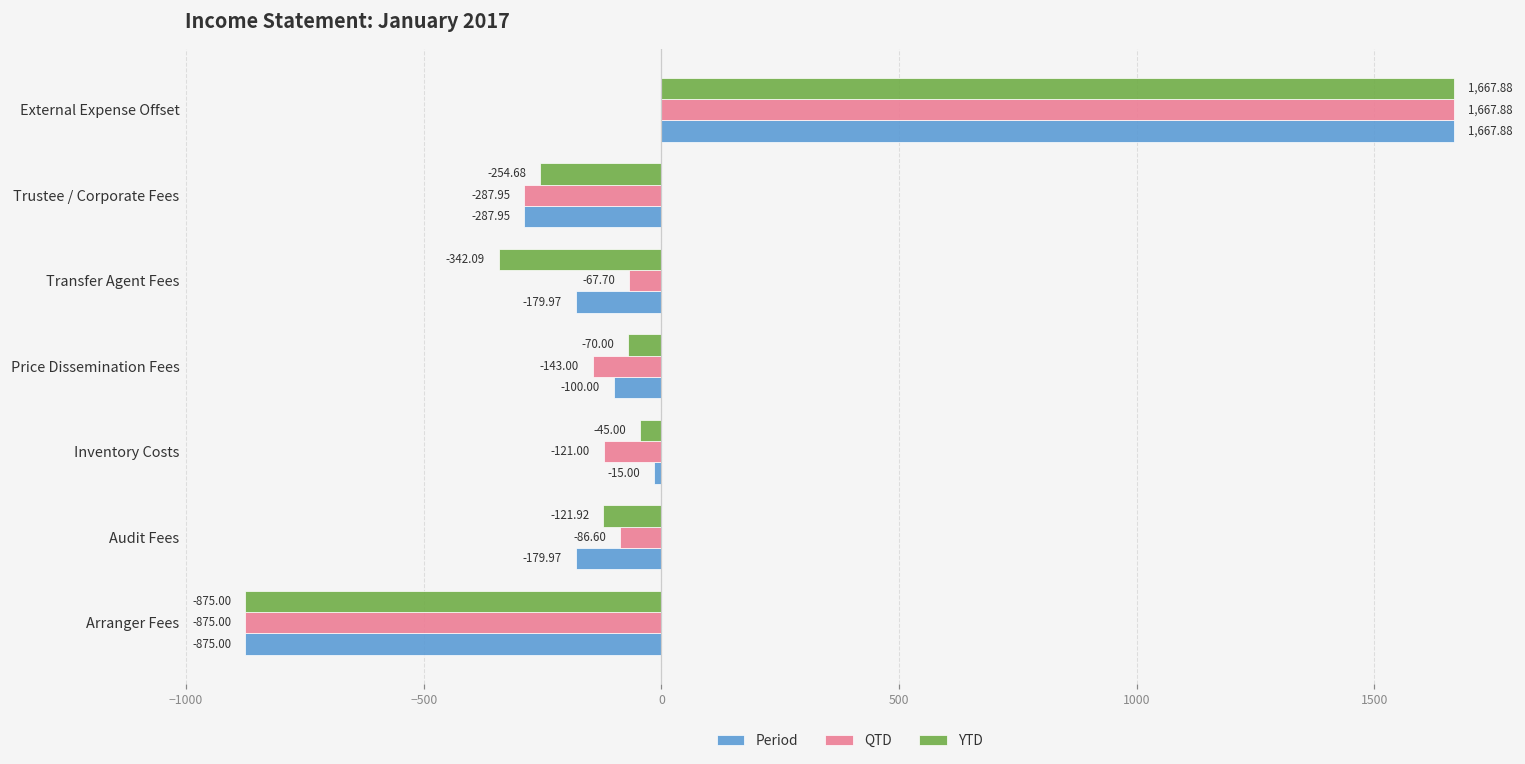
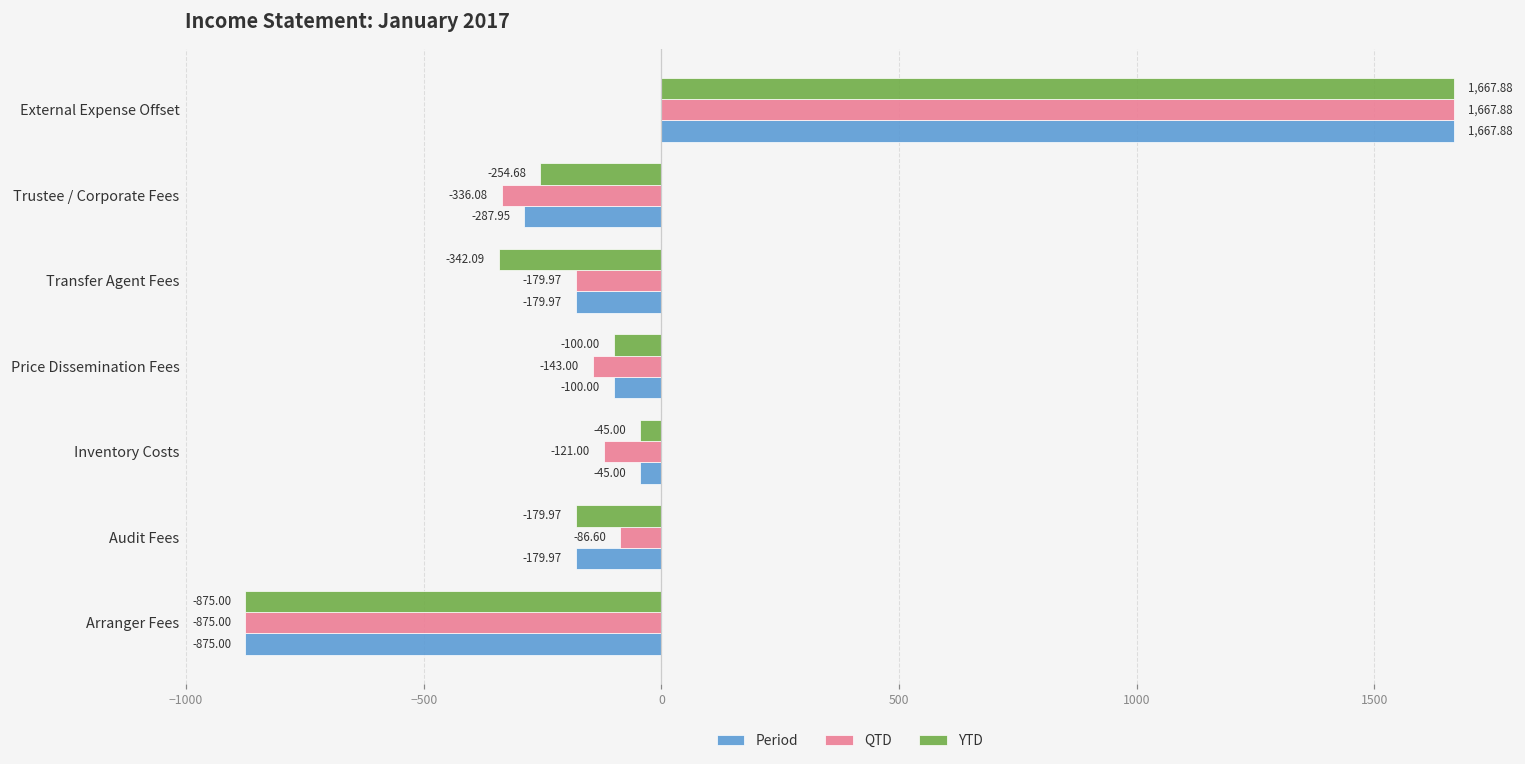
QTD, Trustee / Corporate Fees: -287.95 -> -336.08
QTD, Transfer Agent Fees: -67.70 -> -179.97
YTD, Price Dissemination Fees: -70.00 -> -100.00
Period, Inventory Costs: -15.00 -> -45.00
YTD, Audit Fees: -121.92 -> -179.97
